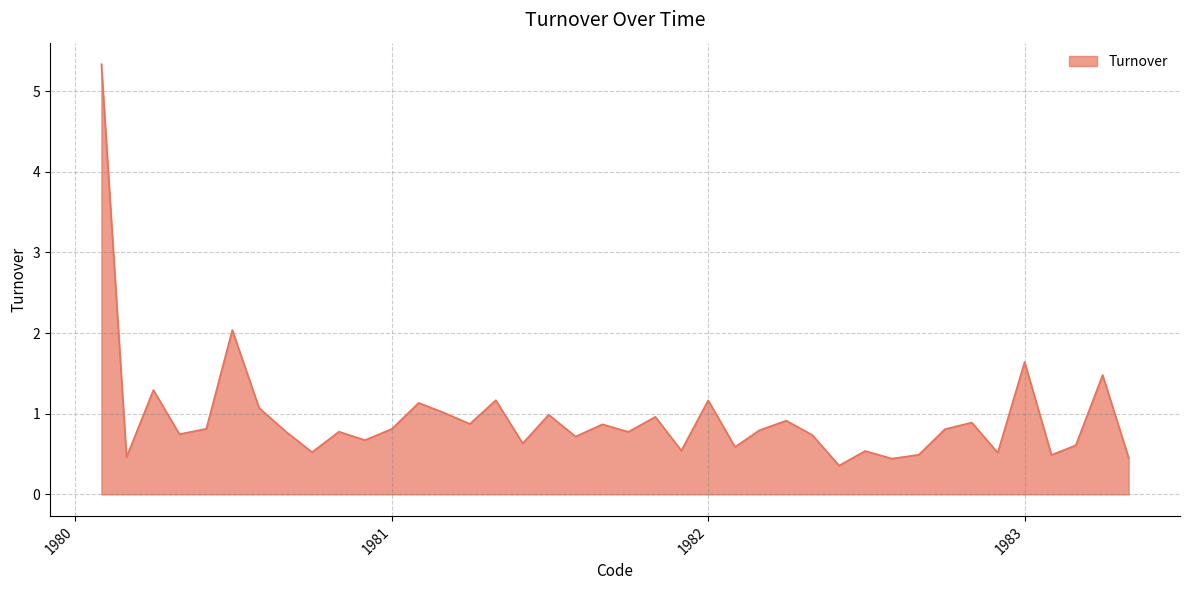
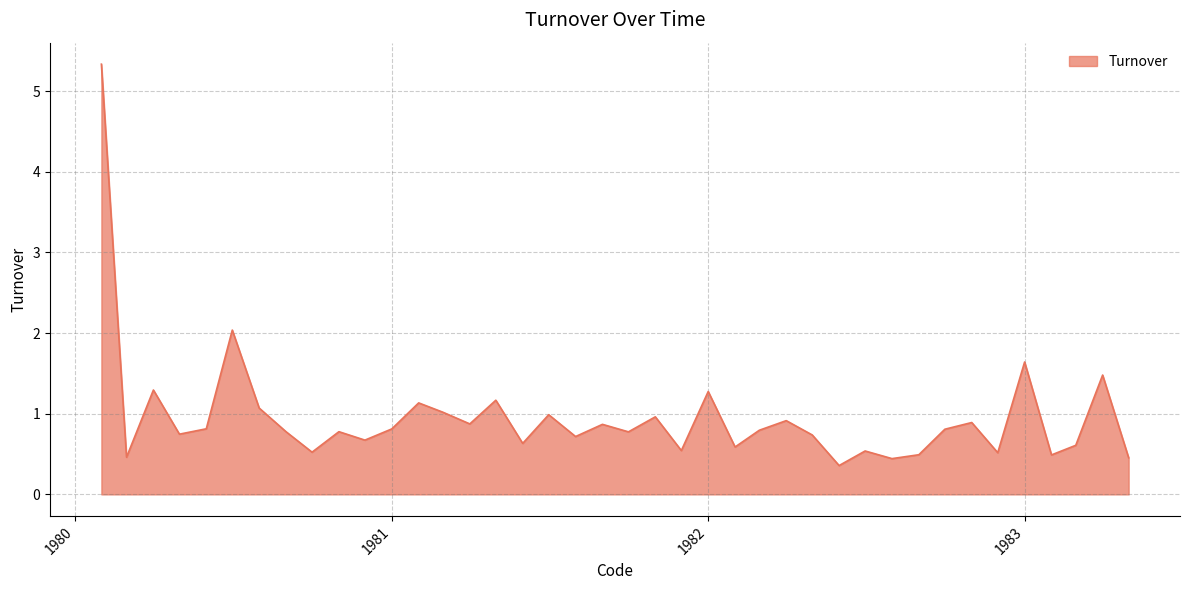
1982: 1.2 -> 1.3
